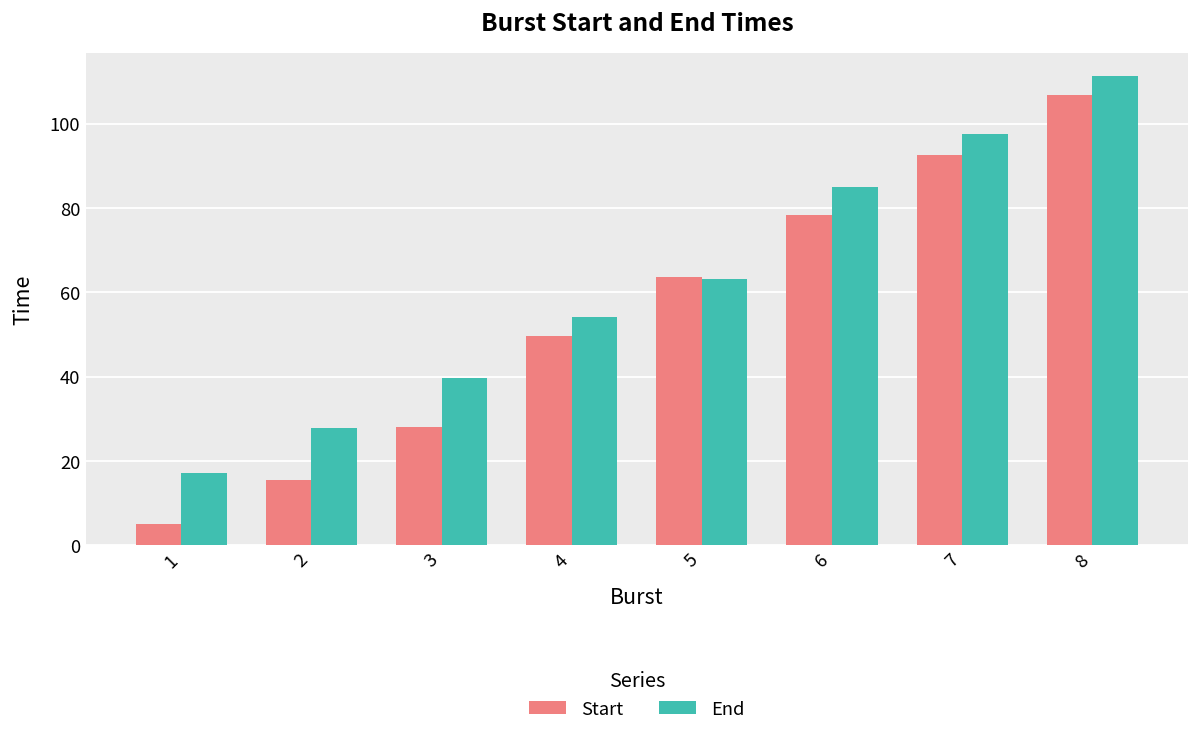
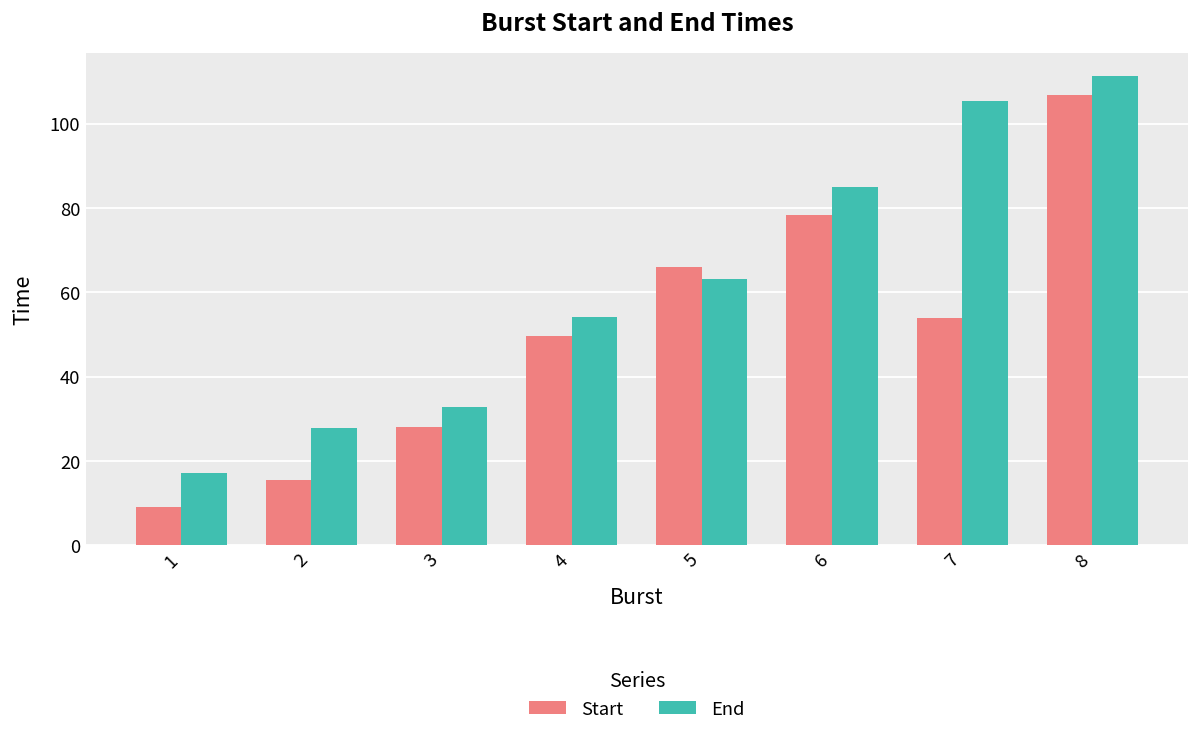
Start, 1: 5 -> 9
End, 3: 40 -> 33
Start, 5: 64 -> 66
Start, 7: 93 -> 54
End, 7: 98 -> 105
